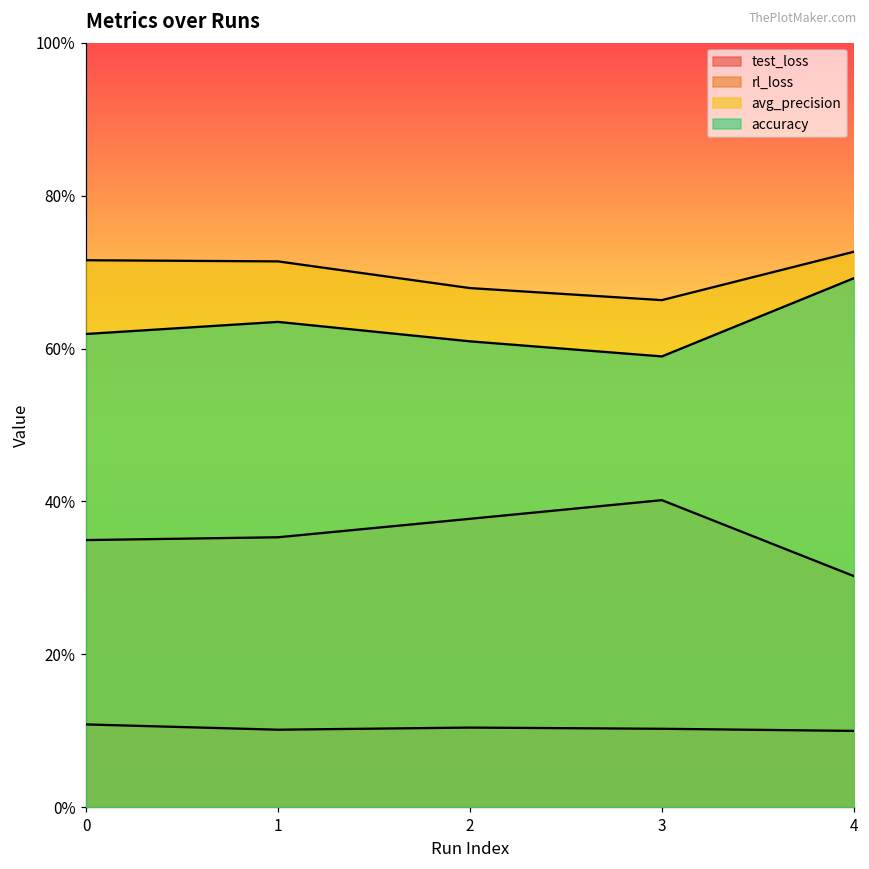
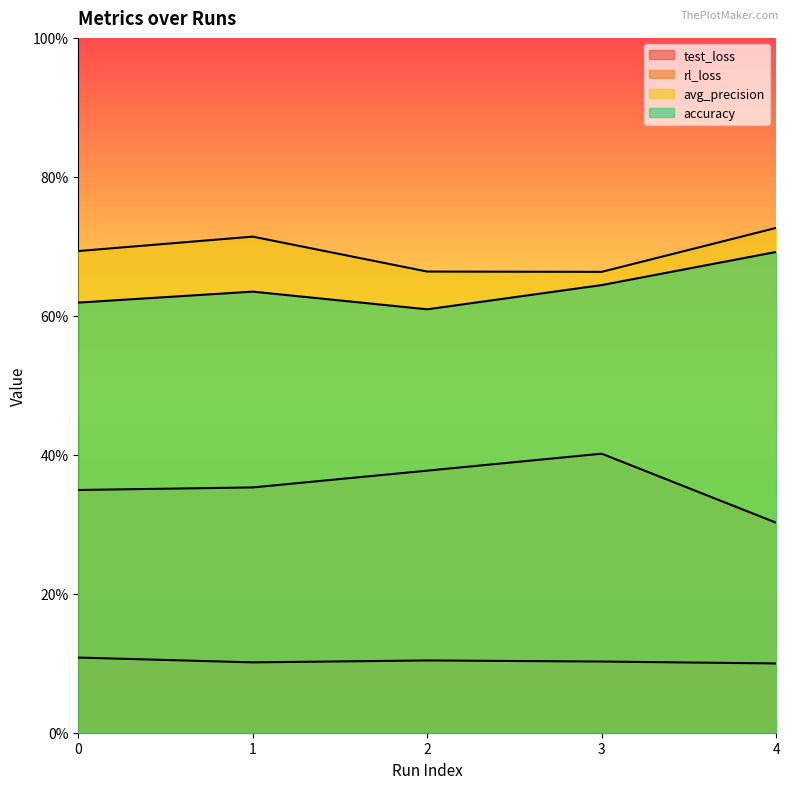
avg_precision, 0: 72% -> 69%
avg_precision, 2: 68% -> 66%
accuracy, 3: 59% -> 64%
